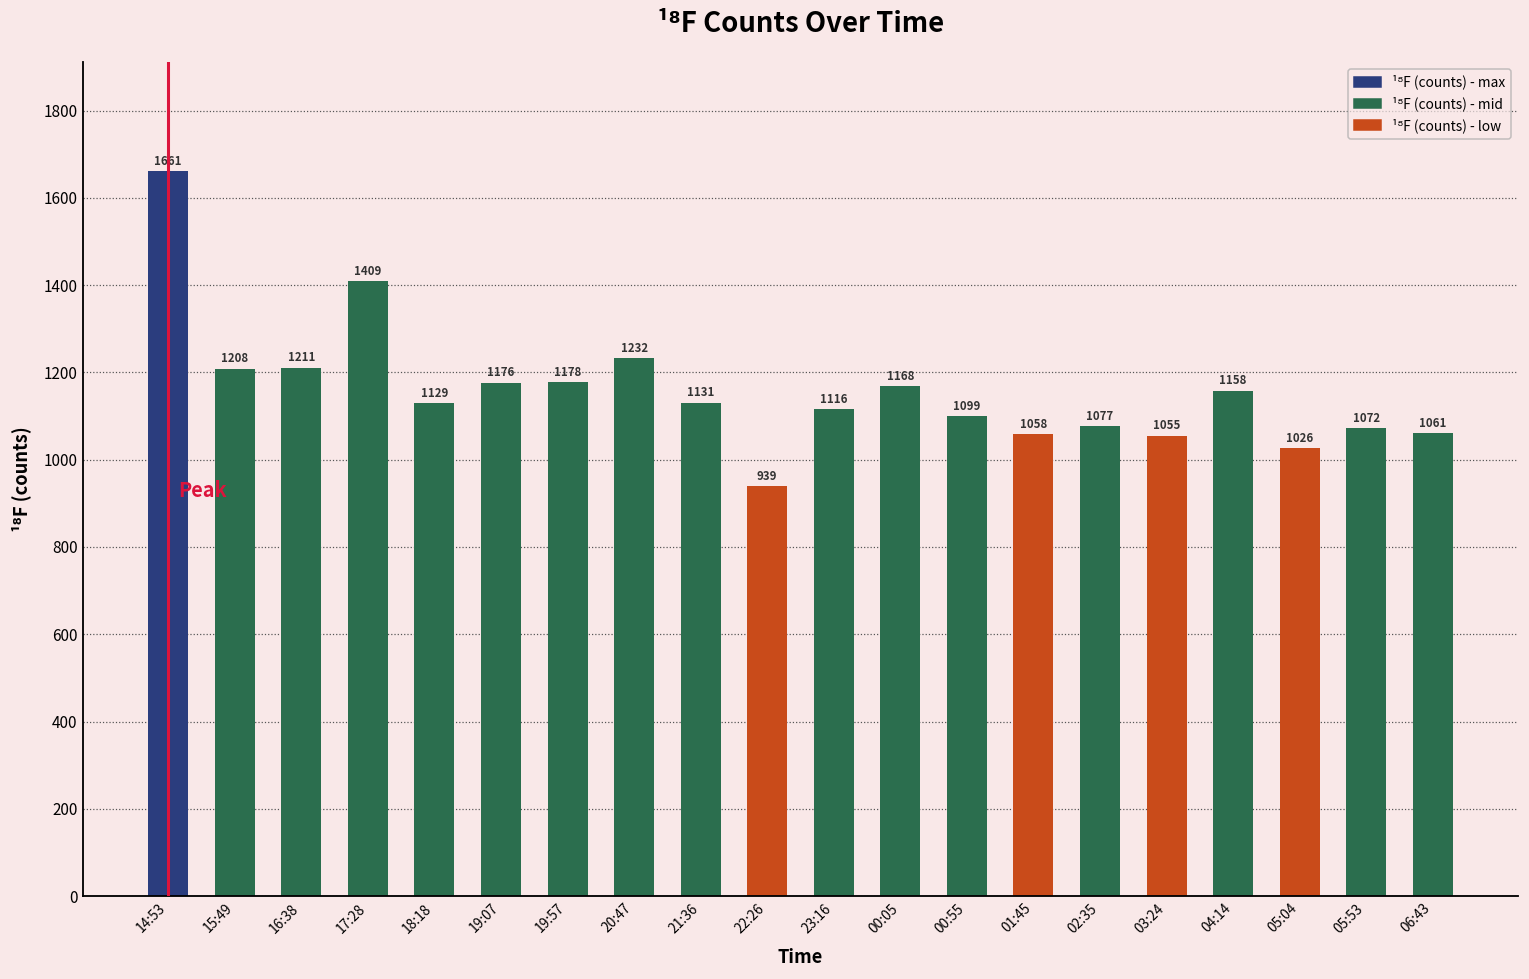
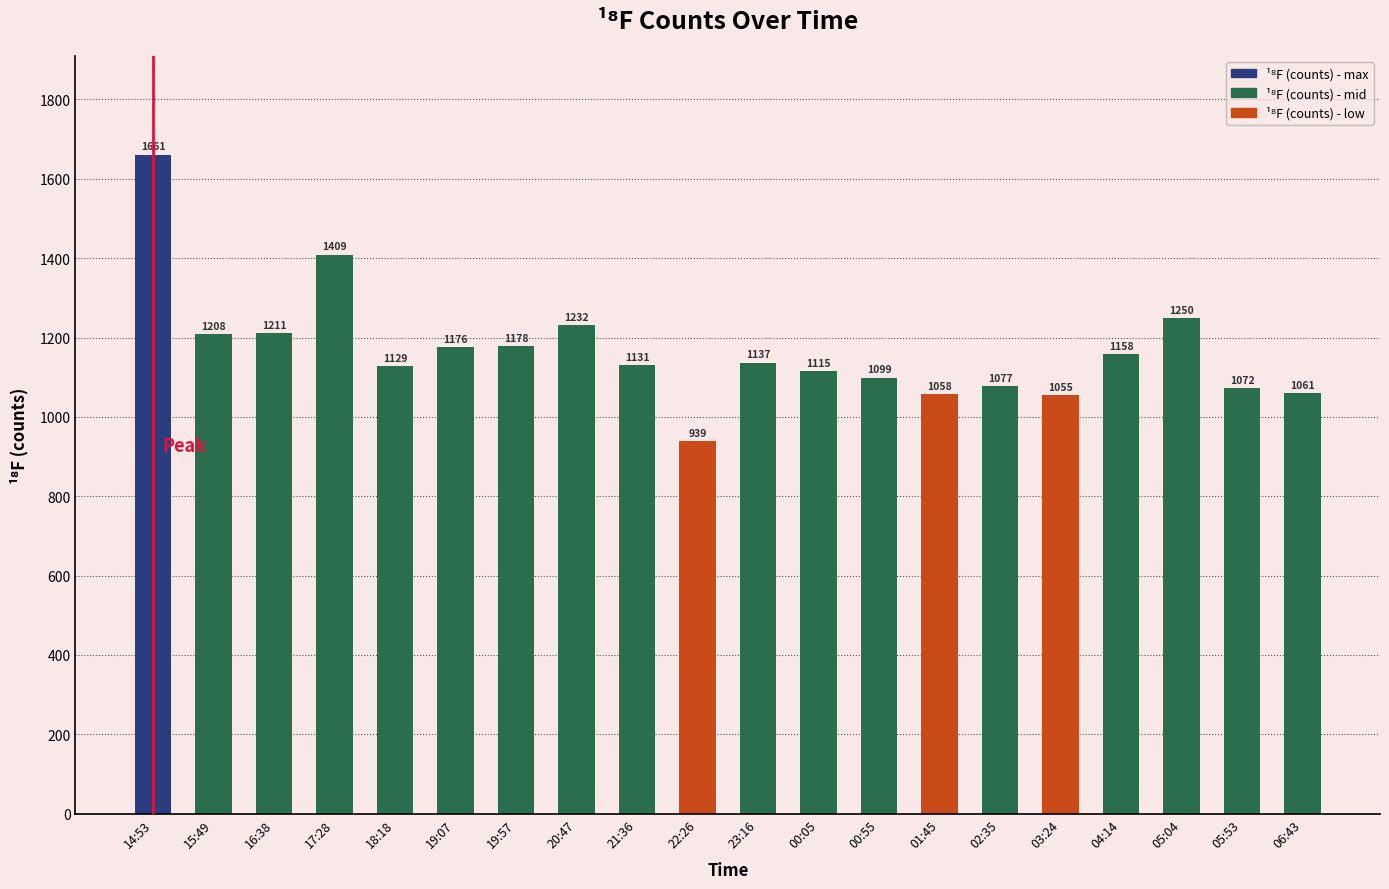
23:16: 1116 -> 1137
00:05: 1168 -> 1115
05:04: 1026 -> 1250
